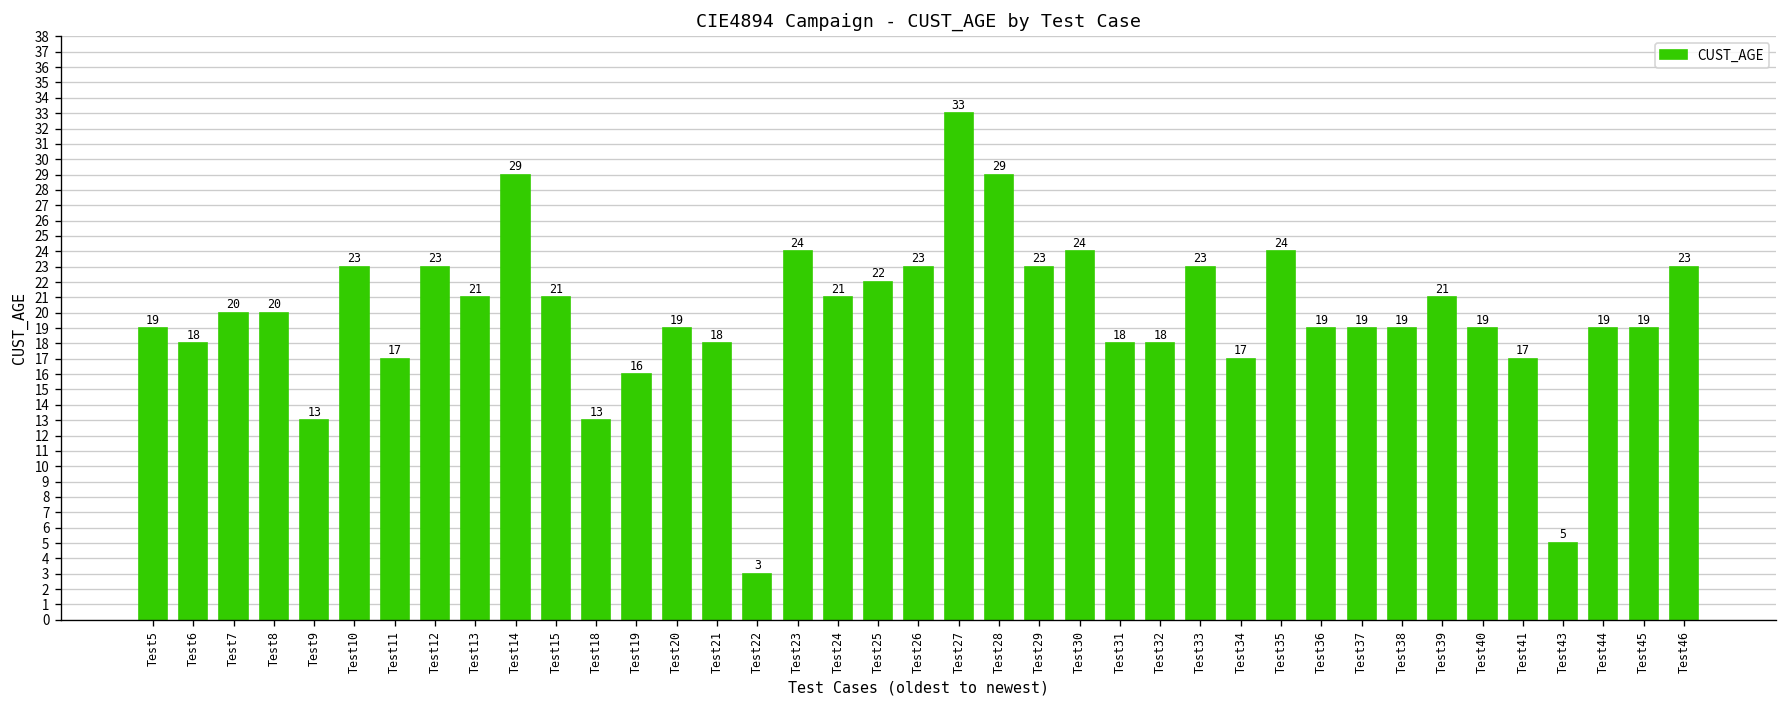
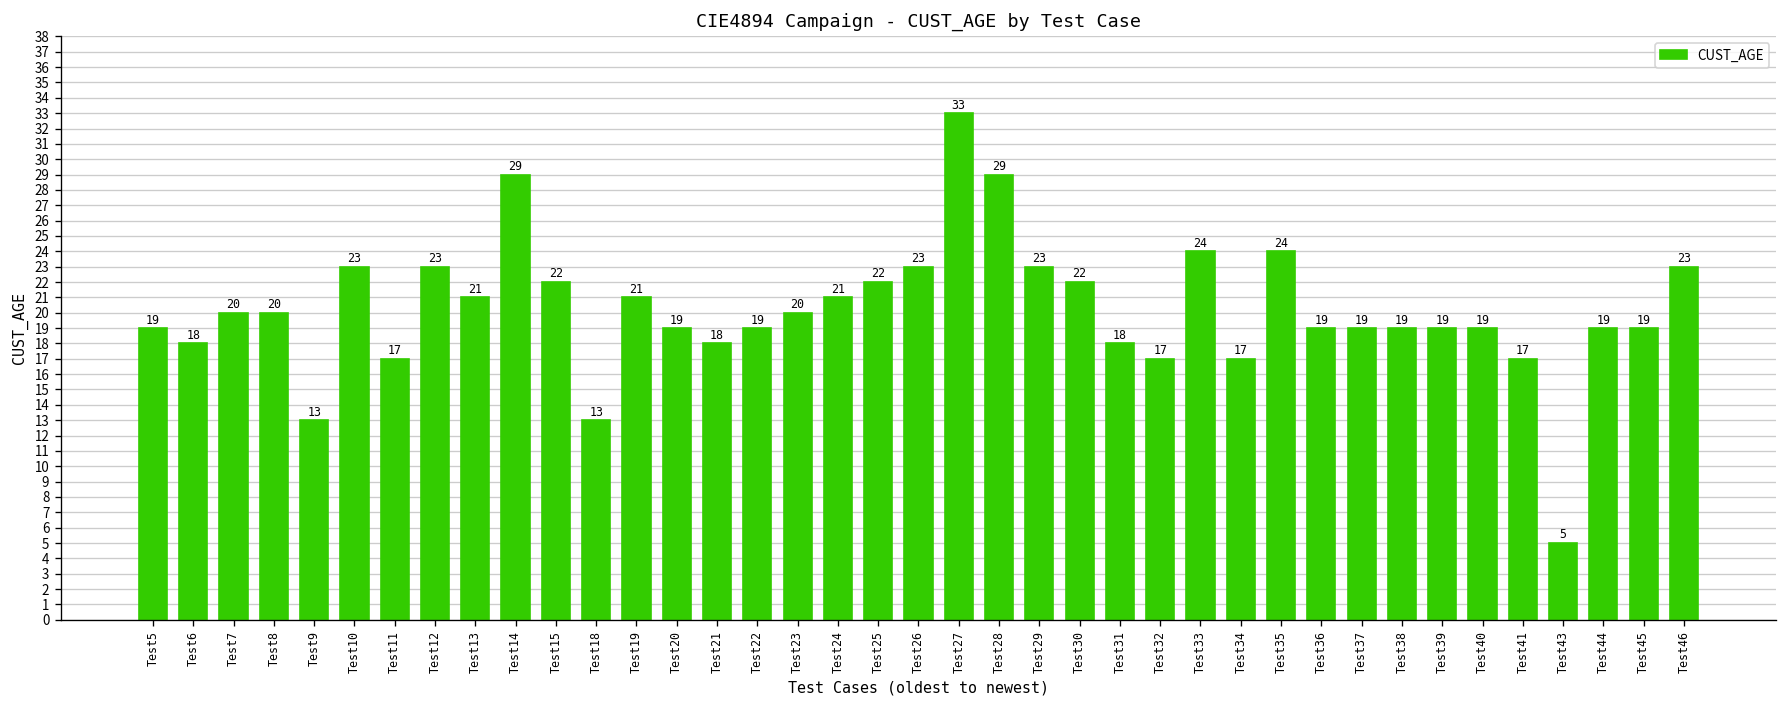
Test15: 21 -> 22
Test19: 16 -> 21
Test22: 3 -> 19
Test23: 24 -> 20
Test30: 24 -> 22
Test32: 18 -> 17
Test33: 23 -> 24
Test39: 21 -> 19
